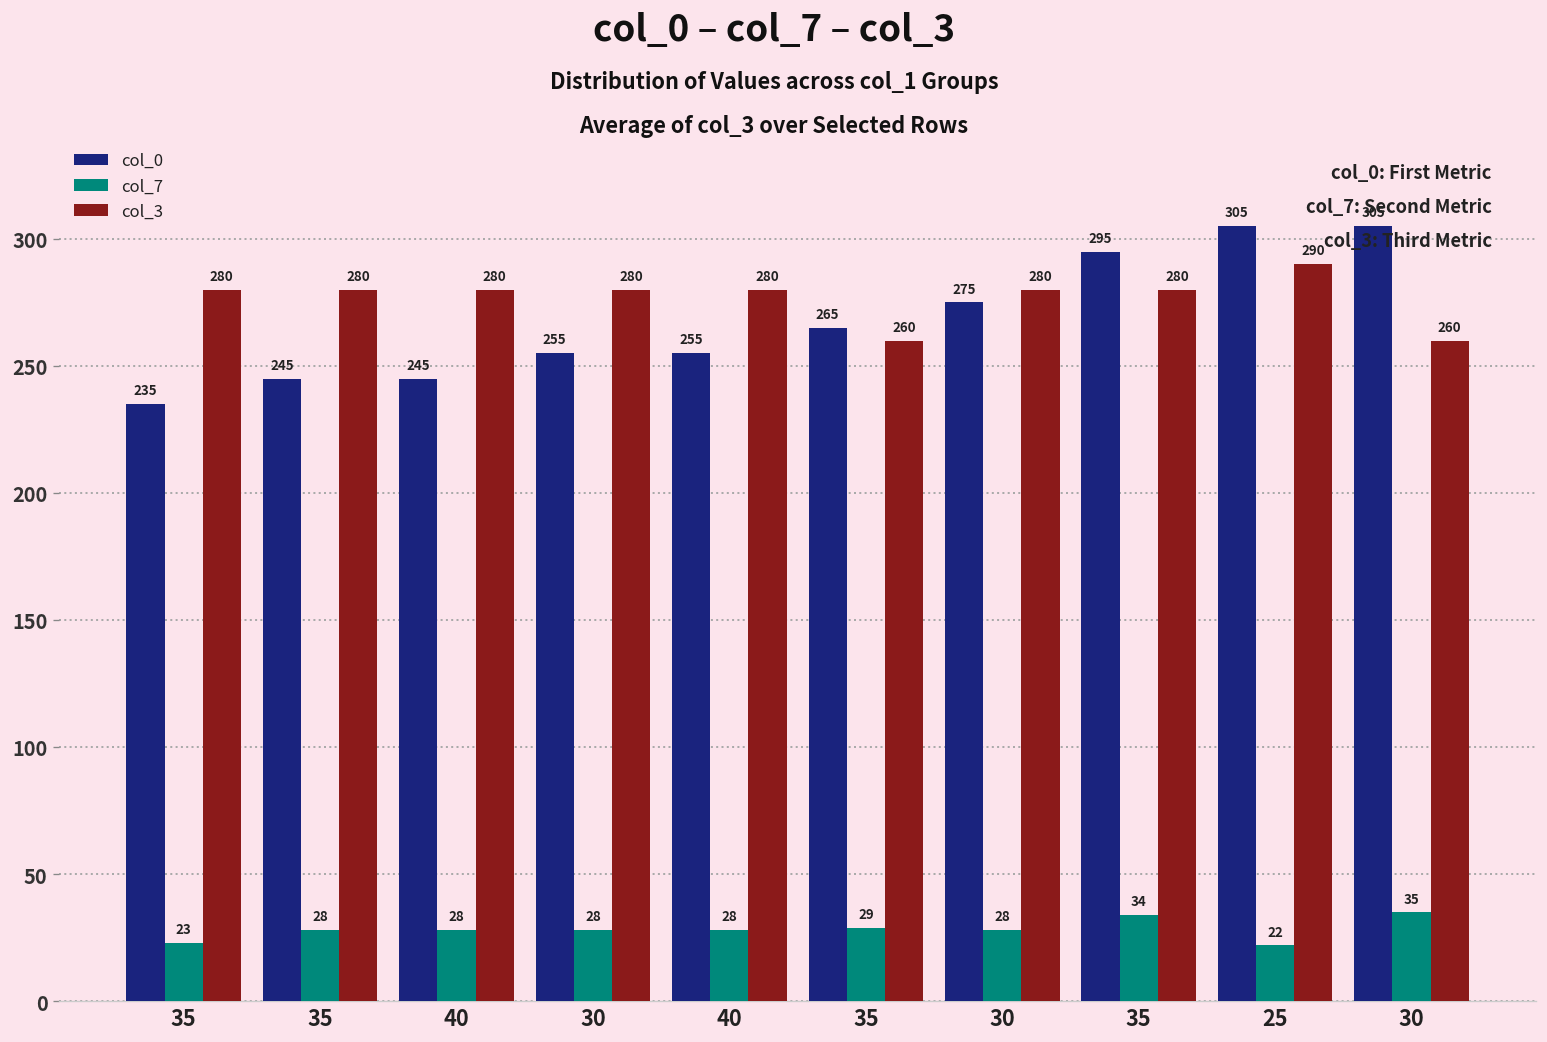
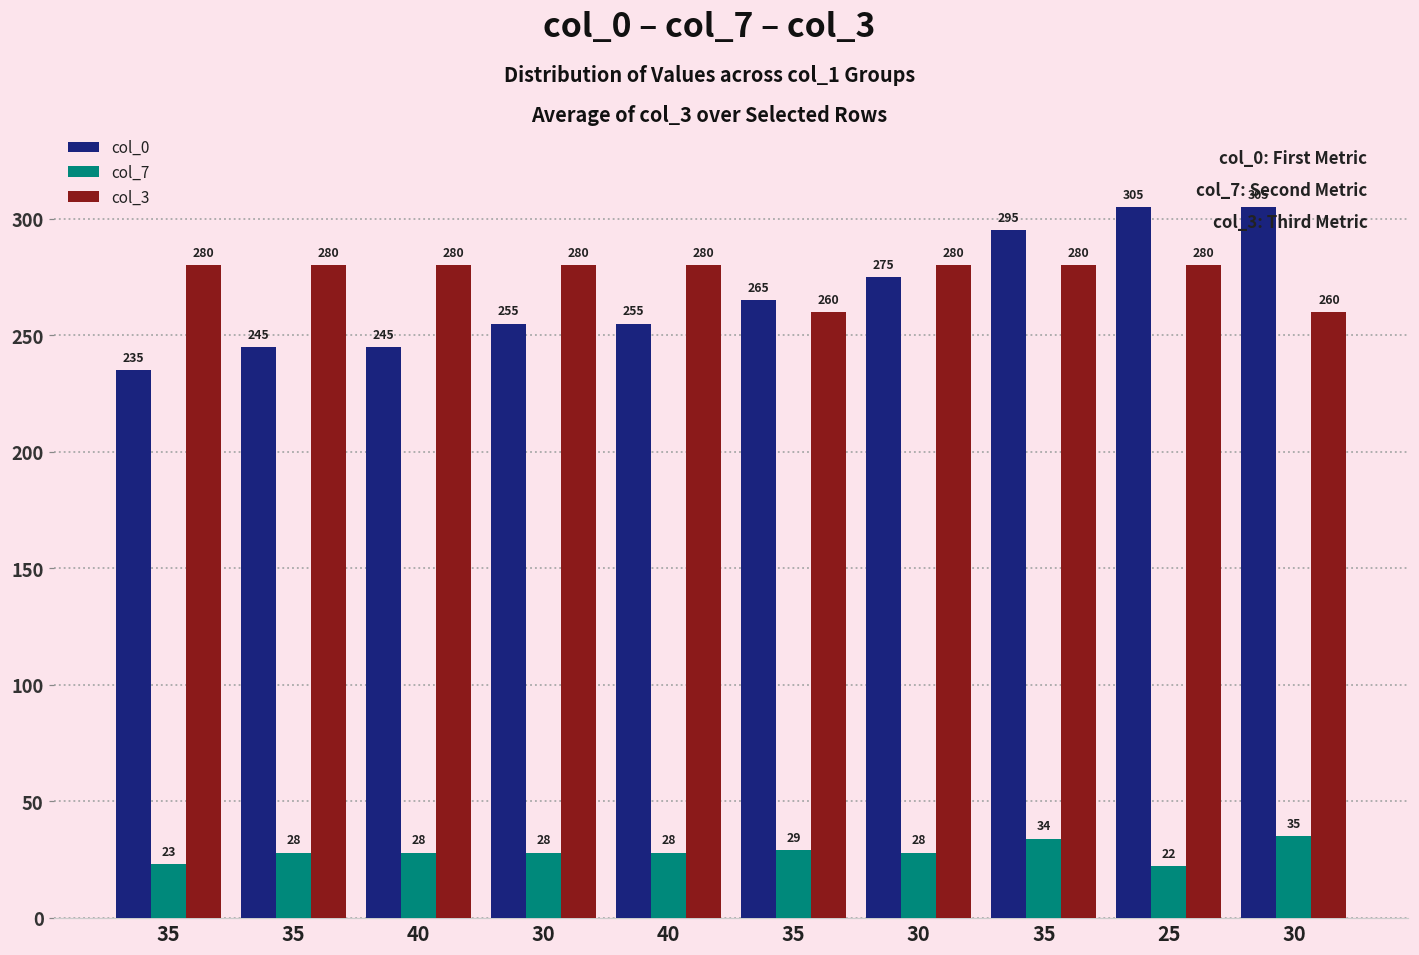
col_3, 25: 290 -> 280
